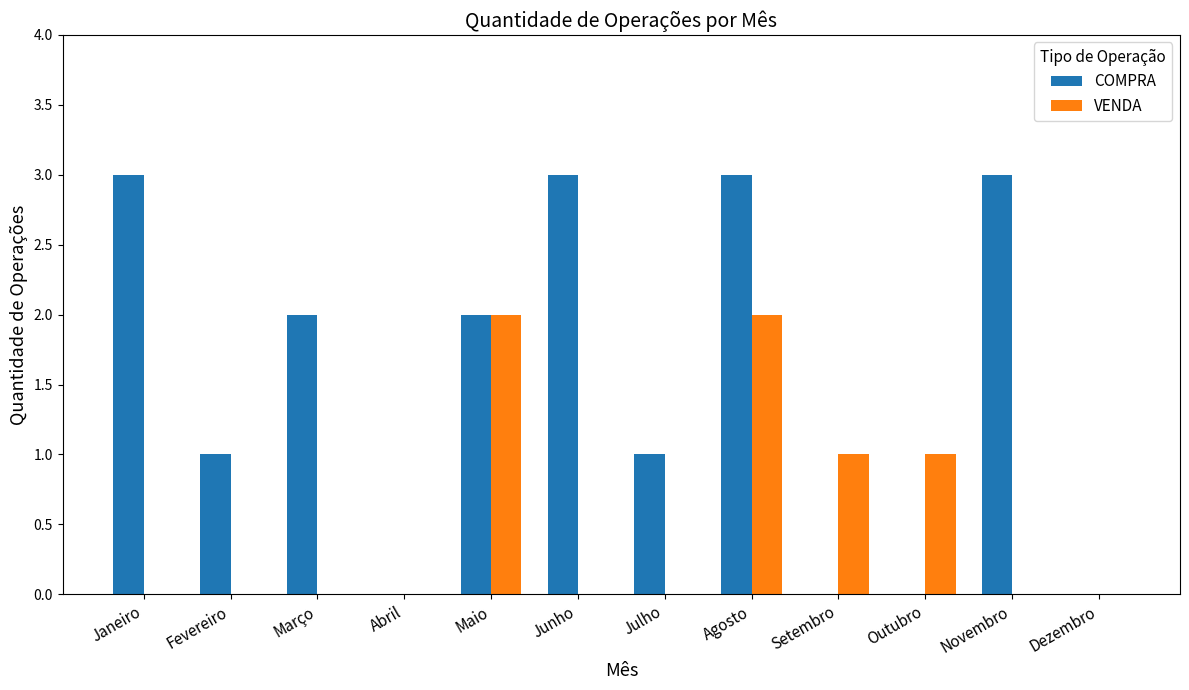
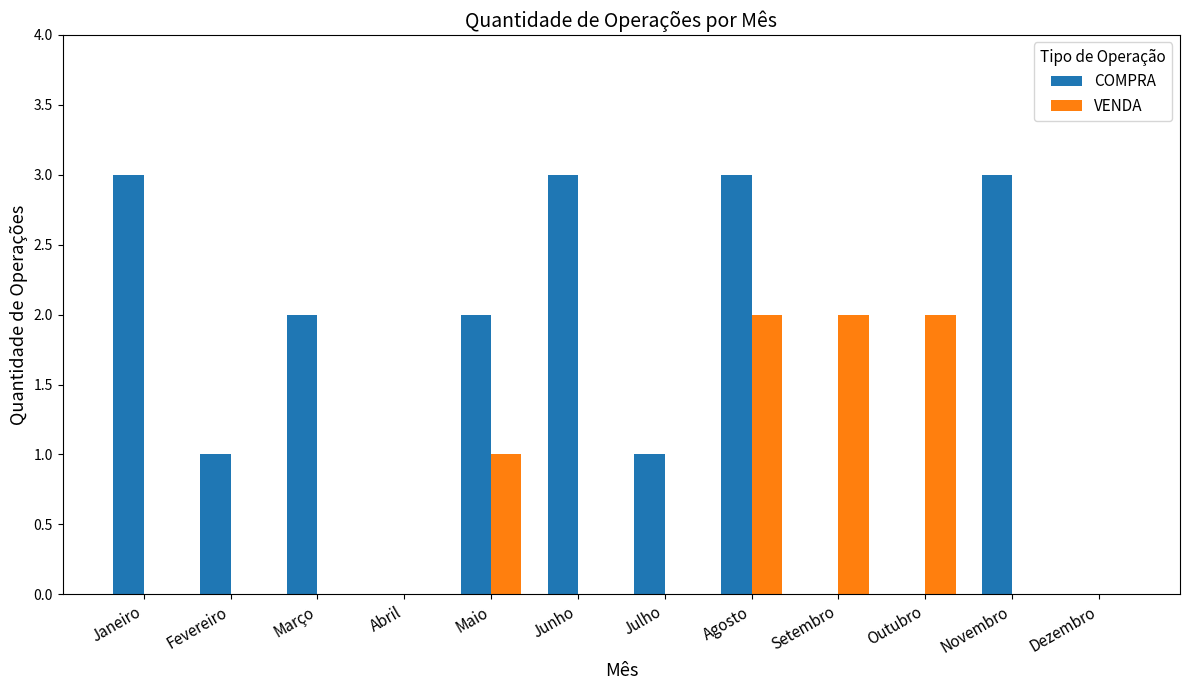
VENDA, Maio: 2 -> 1
VENDA, Setembro: 1 -> 2
VENDA, Outubro: 1 -> 2
